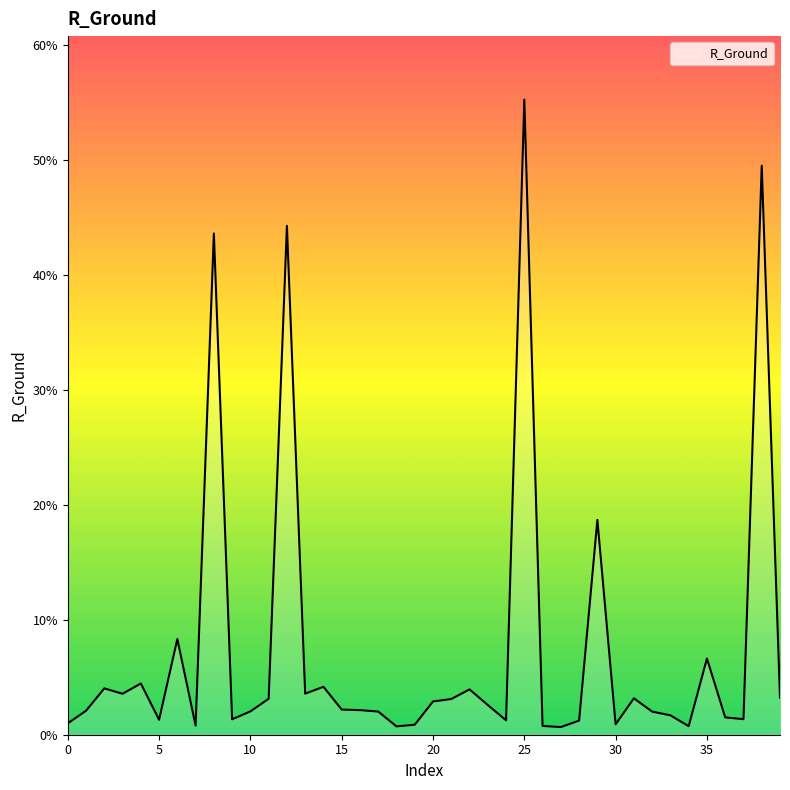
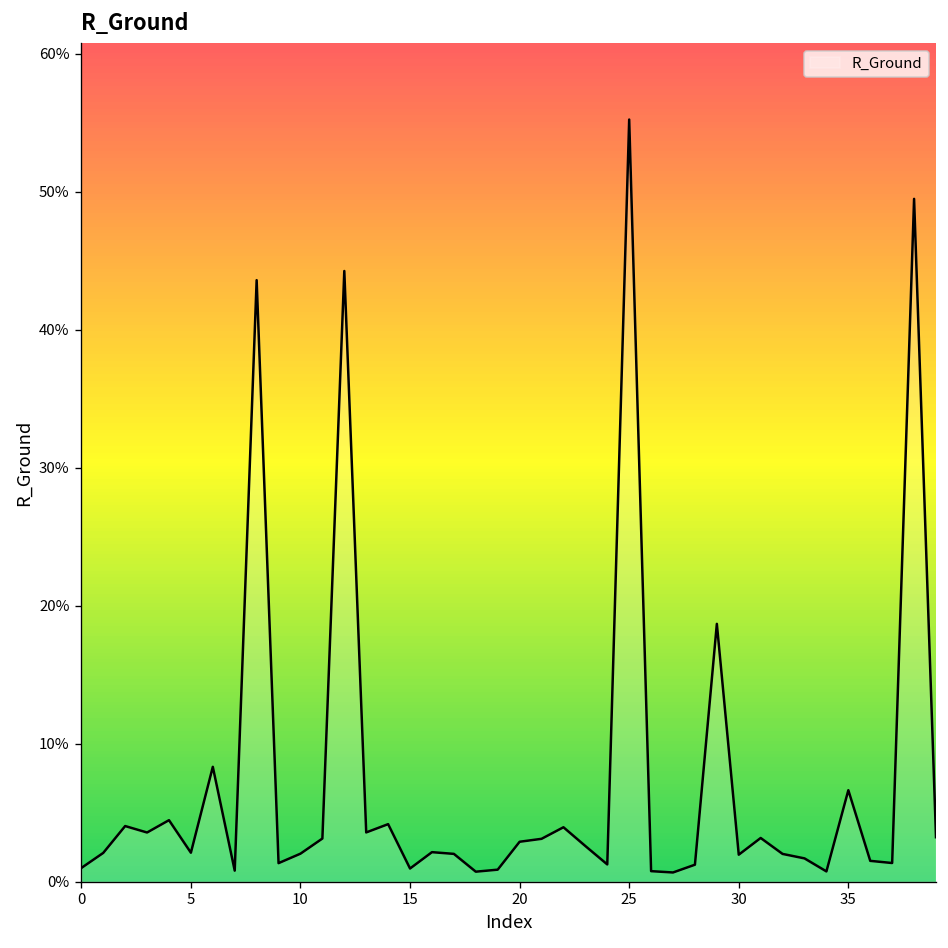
5: 1.3% -> 2.1%
15: 2.2% -> 1.0%
30: 0.9% -> 2.0%
